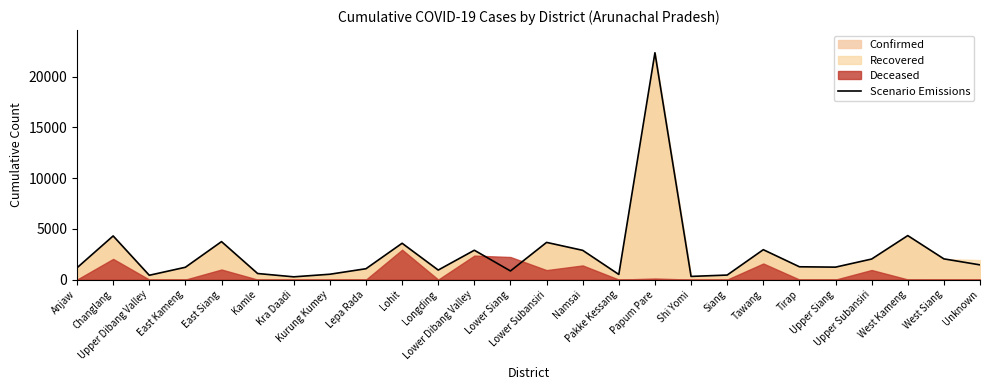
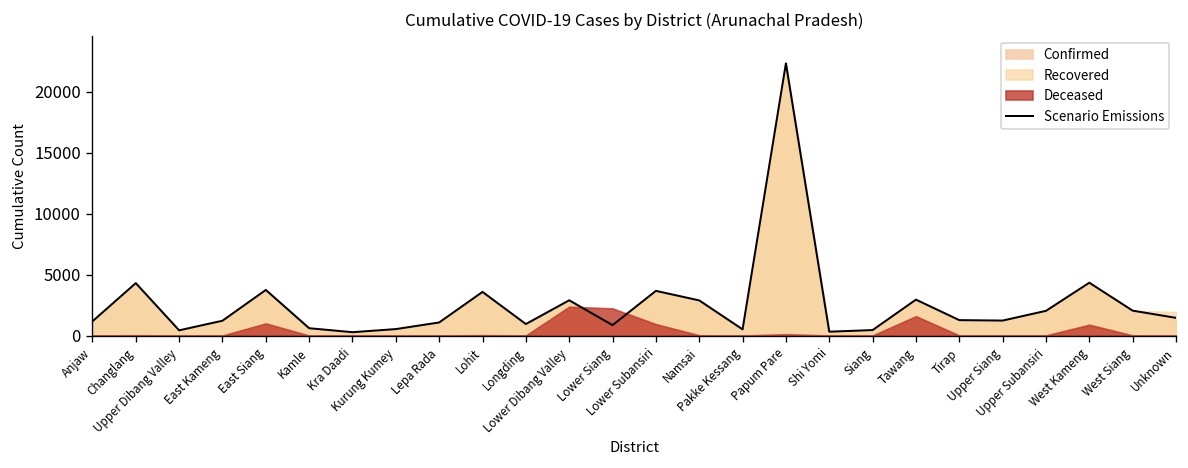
Deceased, Changlang: 2000 -> 0
Deceased, Lohit: 2900 -> 0
Deceased, Namsai: 1400 -> 0
Deceased, Upper Subansiri: 900 -> 0
Deceased, West Kameng: 0 -> 900
